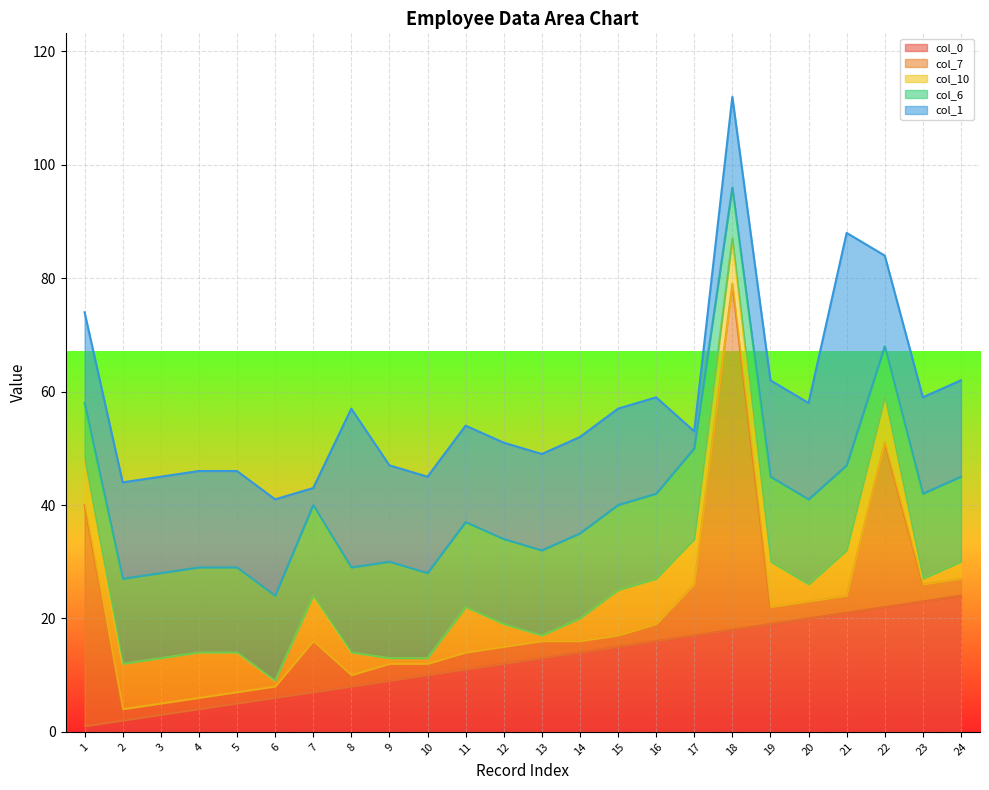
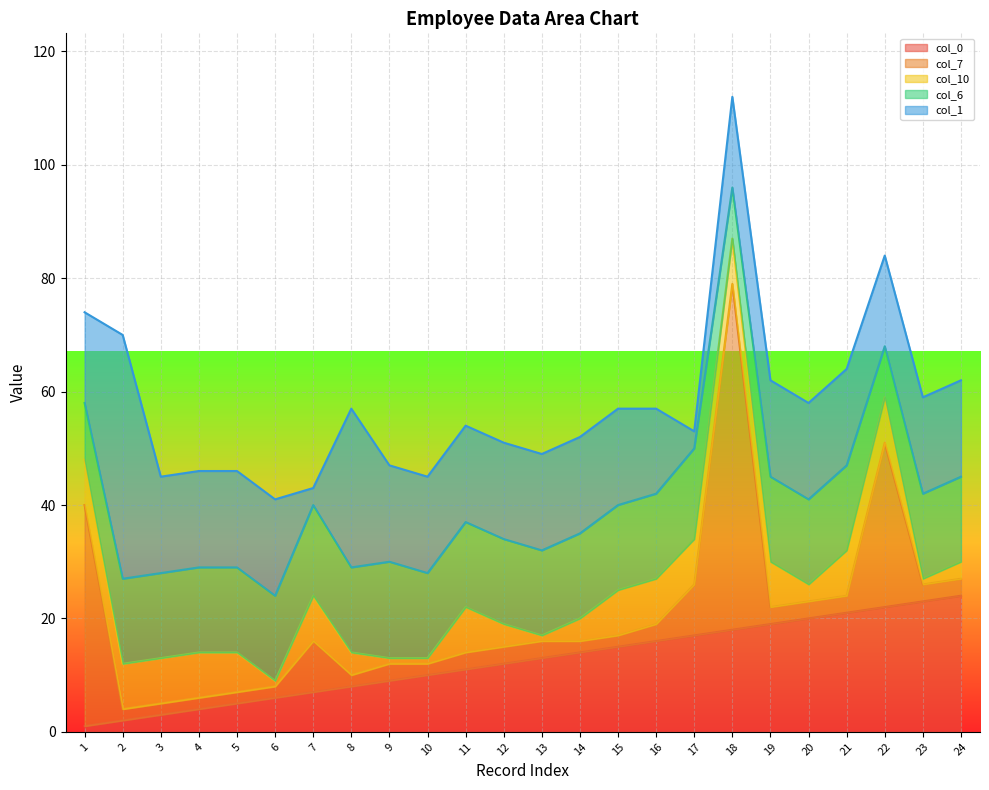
col_1, 2: 17 -> 43
col_1, 16: 17 -> 15
col_1, 21: 41 -> 17
